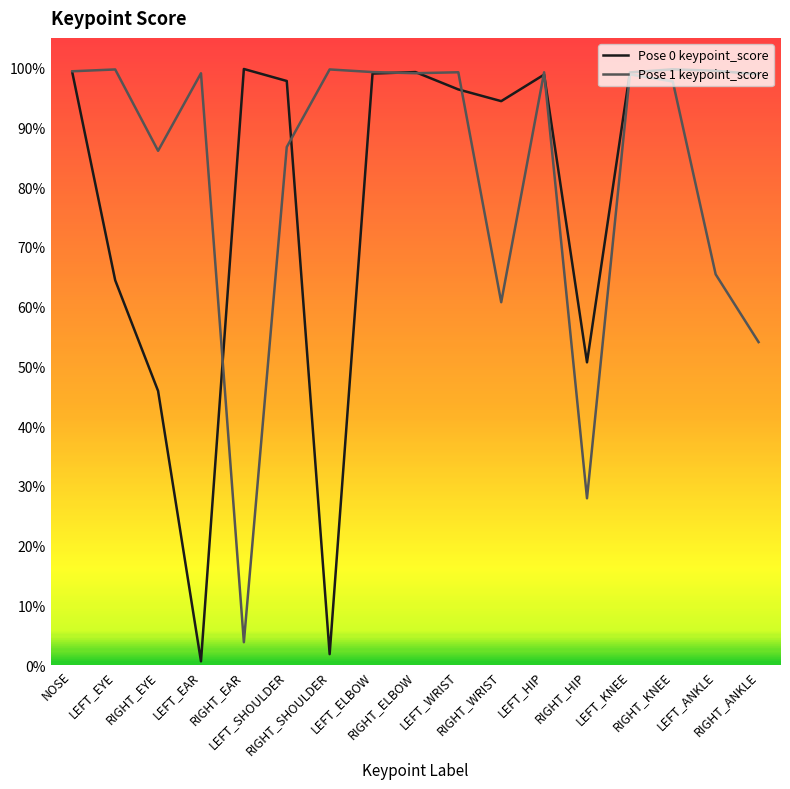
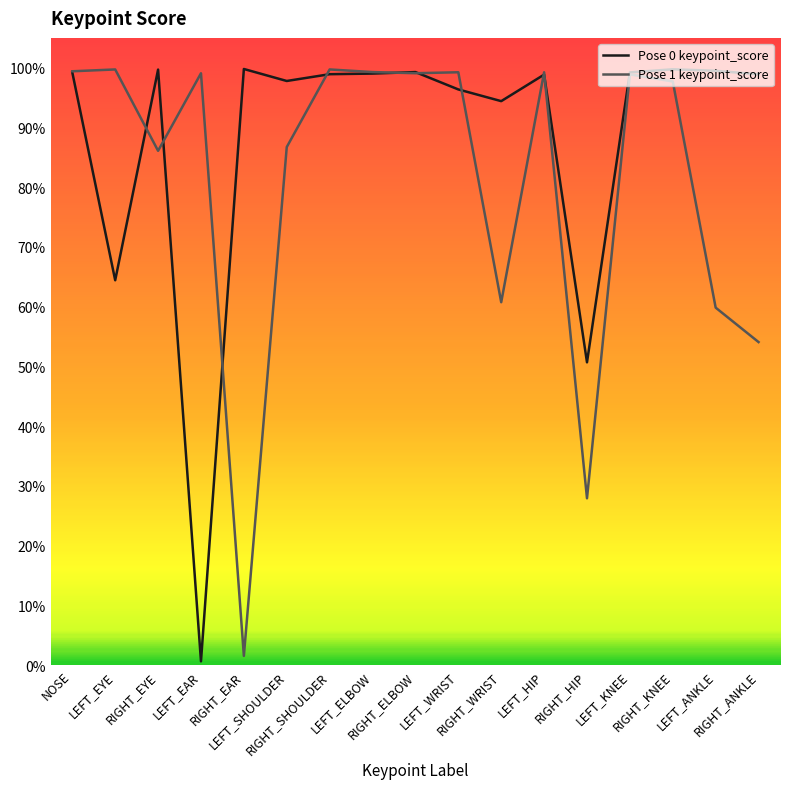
Pose 0 keypoint_score, RIGHT_EYE: 46% -> 100%
Pose 1 keypoint_score, RIGHT_EAR: 4% -> 2%
Pose 0 keypoint_score, RIGHT_SHOULDER: 2% -> 99%
Pose 1 keypoint_score, LEFT_ANKLE: 65% -> 60%
